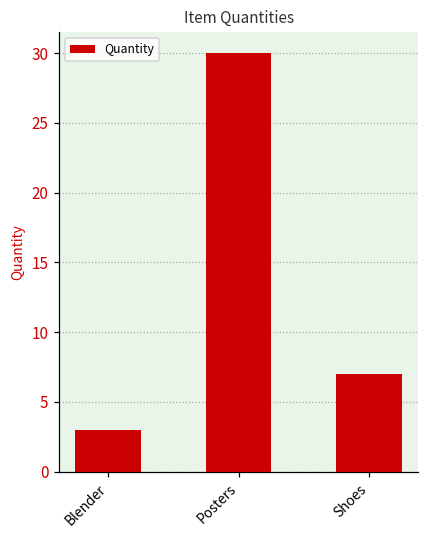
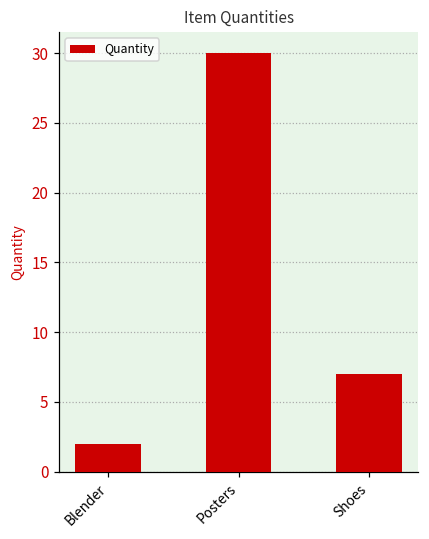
Blender: 3 -> 2
